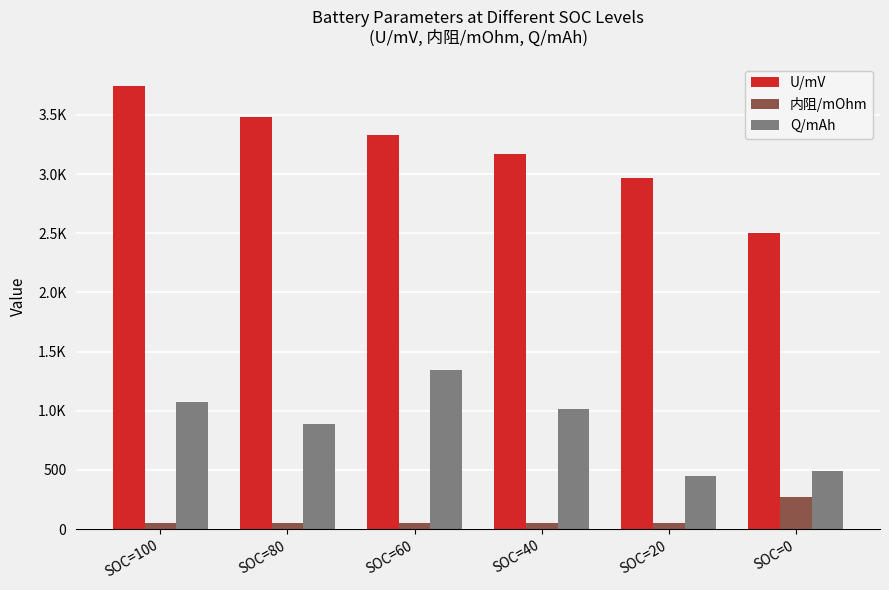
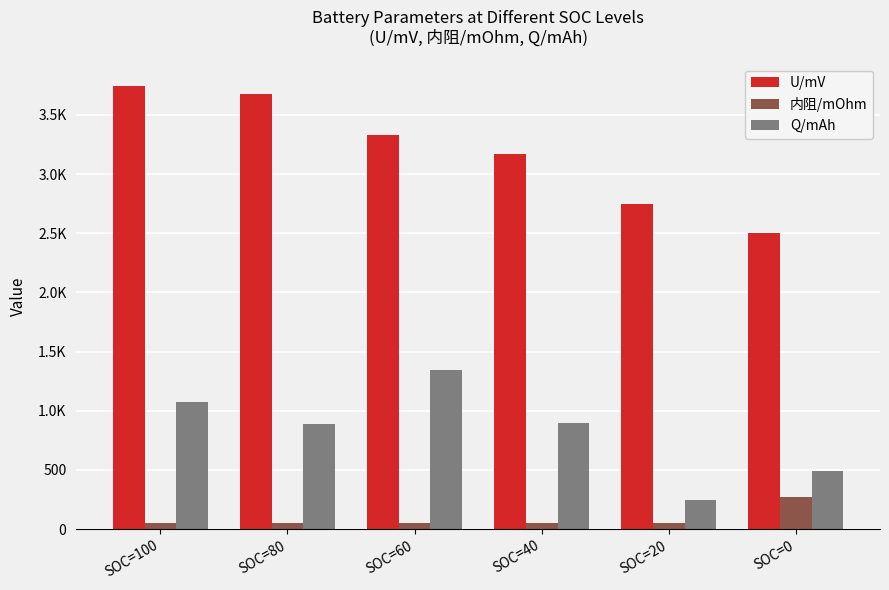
U/mV, SOC=80: 3480 -> 3680
Q/mAh, SOC=40: 1010 -> 900
U/mV, SOC=20: 2970 -> 2750
Q/mAh, SOC=20: 450 -> 240
